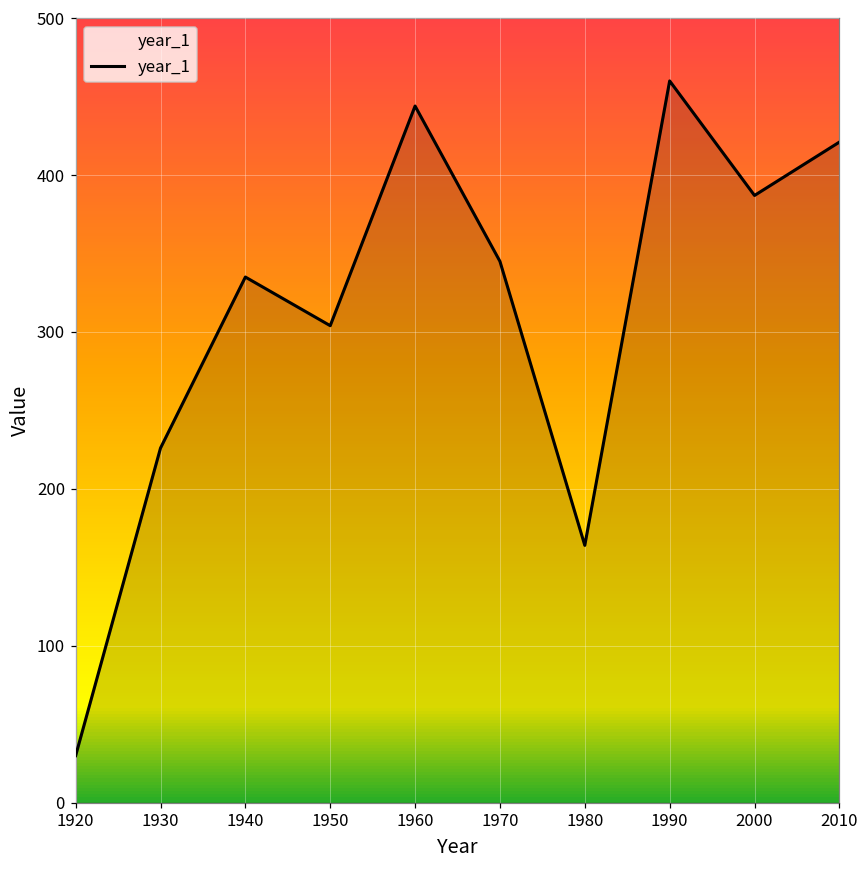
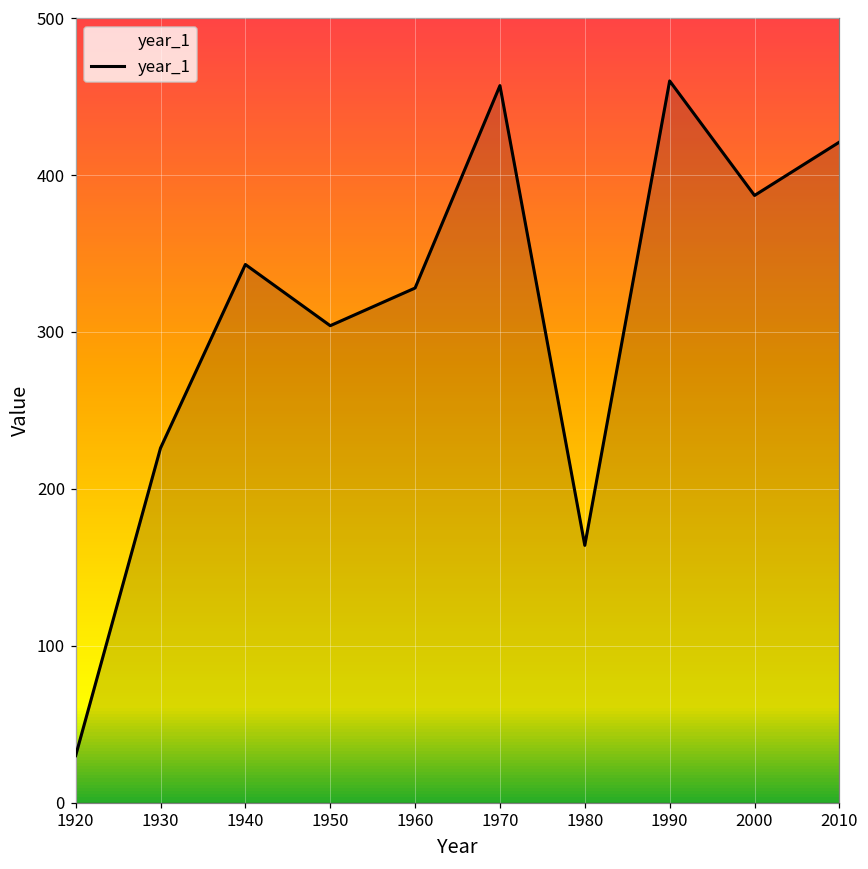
1940: 335 -> 343
1960: 444 -> 328
1970: 345 -> 457
